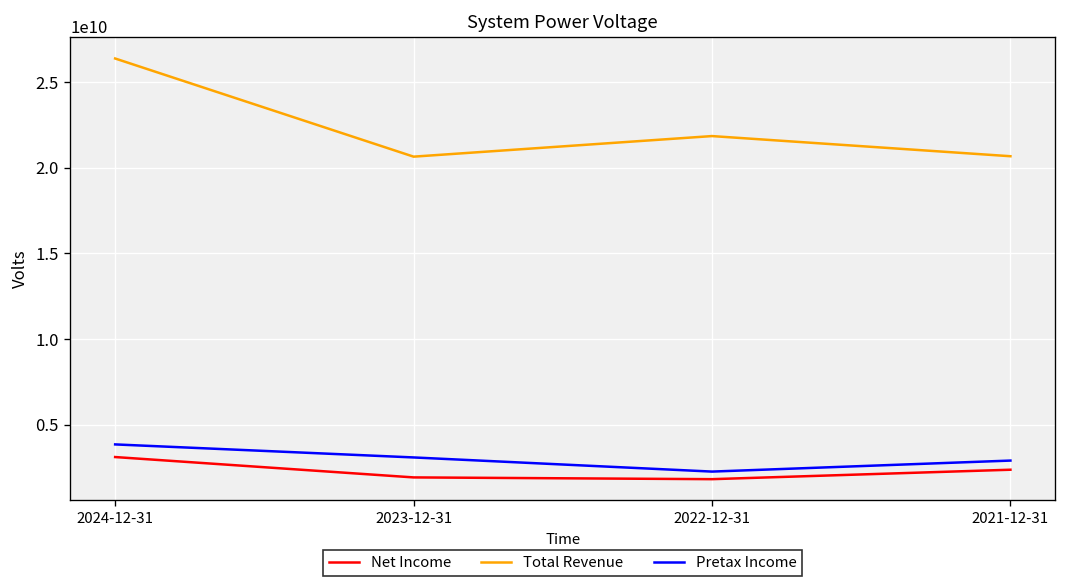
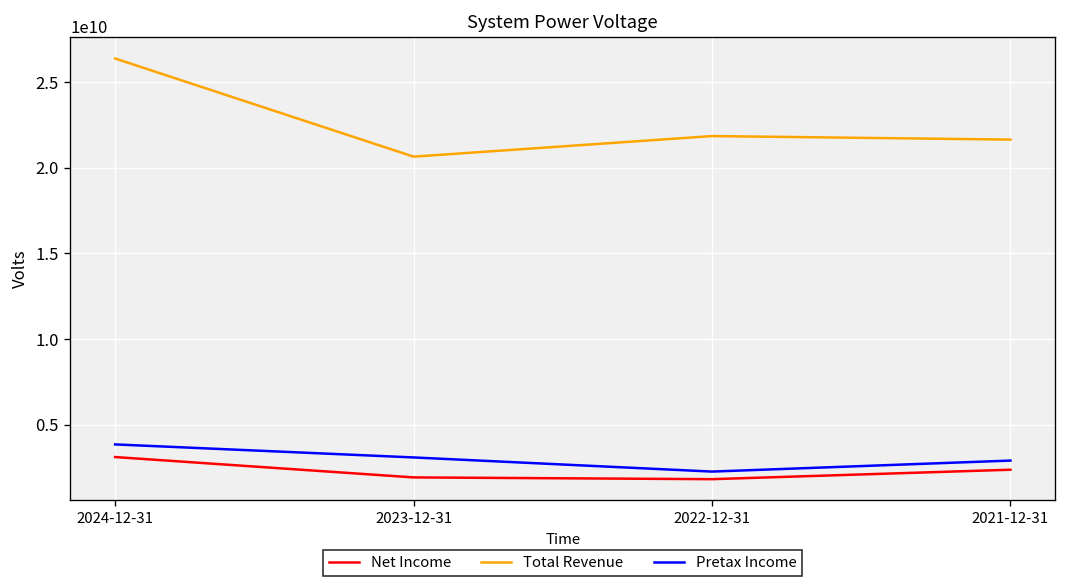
Total Revenue, 2021-12-31: 20700000000 -> 21600000000
